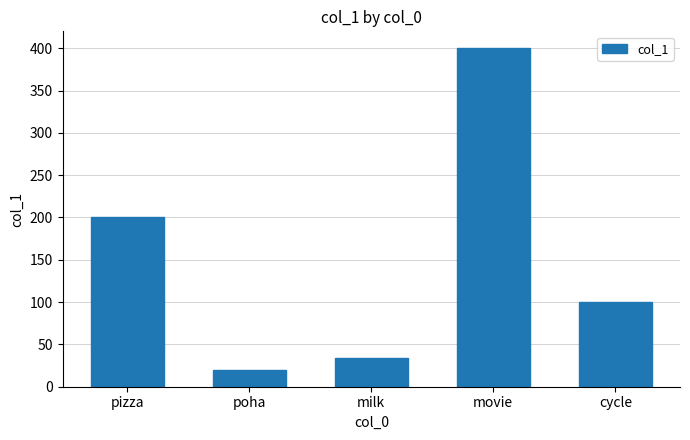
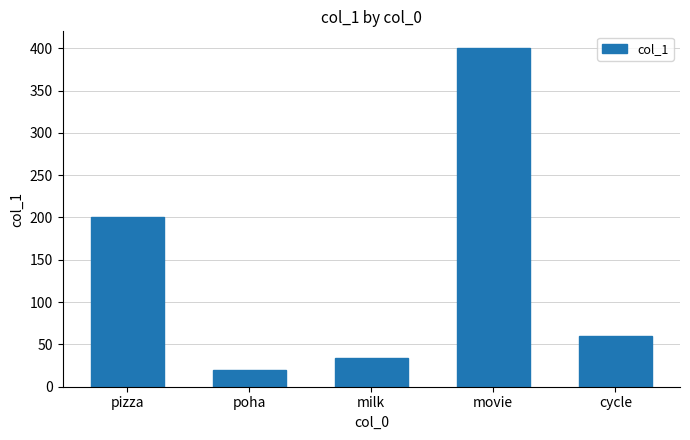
cycle: 100 -> 60
